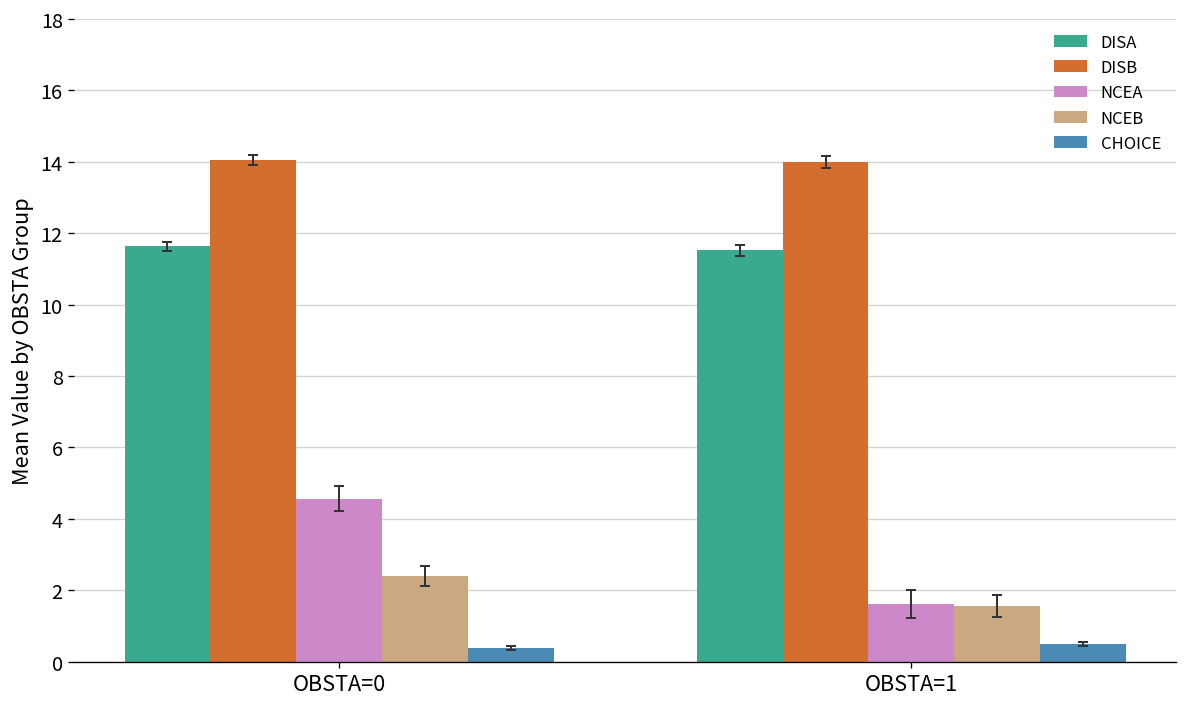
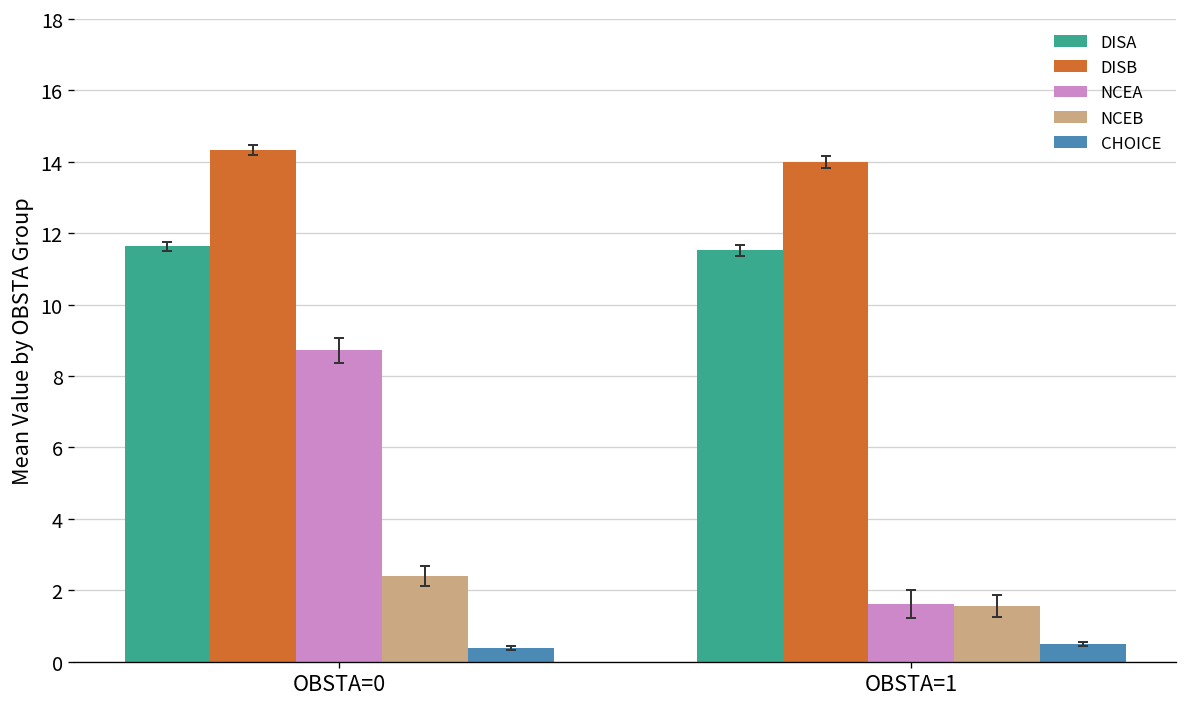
DISB, OBSTA=0: 14.1 -> 14.3
NCEA, OBSTA=0: 4.6 -> 8.7
